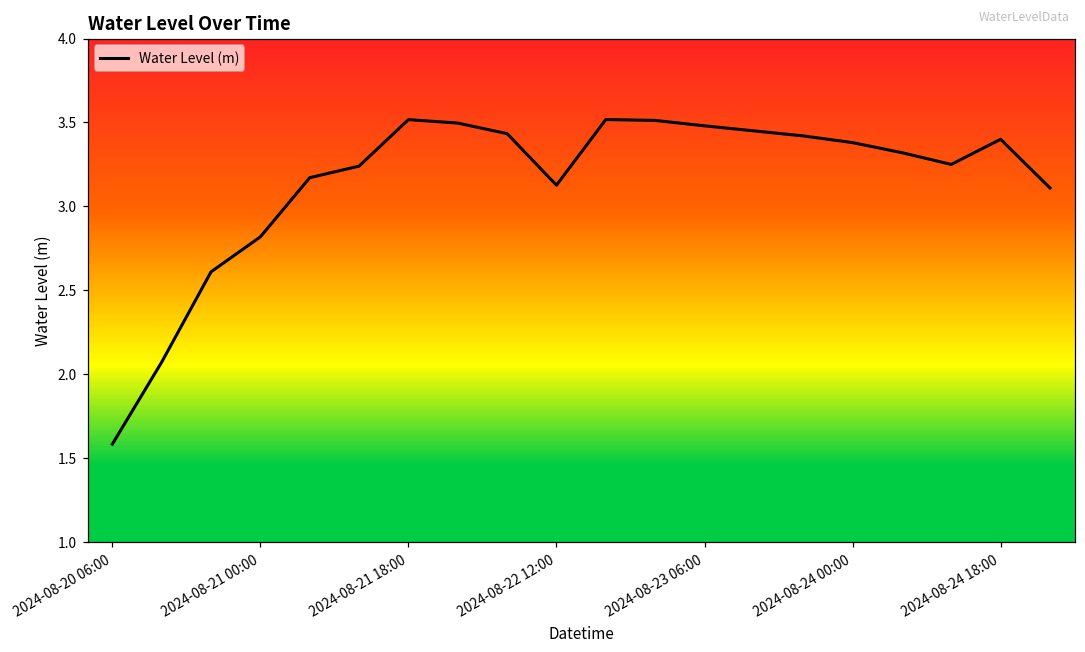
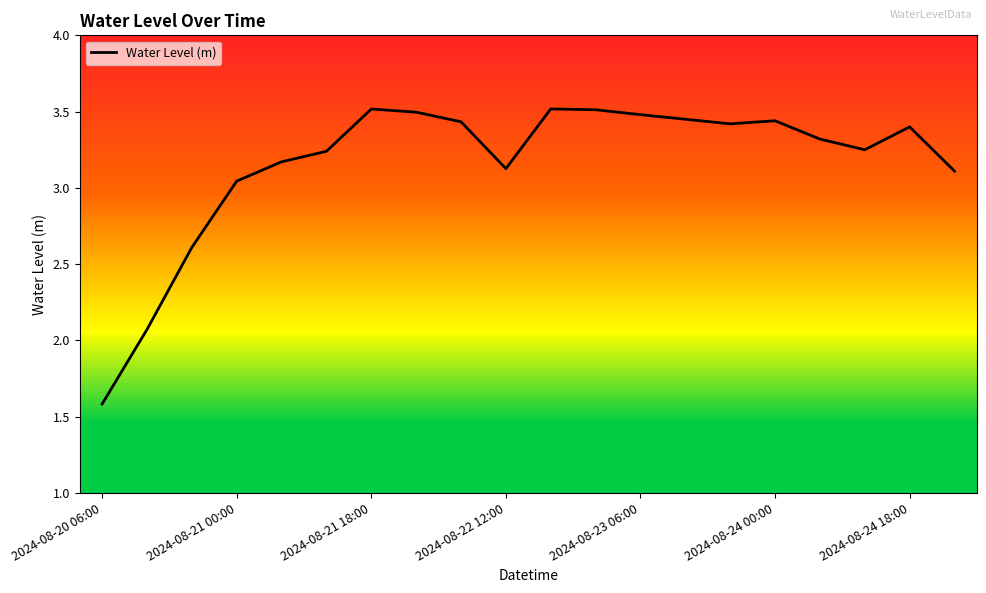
2024-08-21 00:00: 2.82 -> 3.04
2024-08-24 00:00: 3.38 -> 3.44
